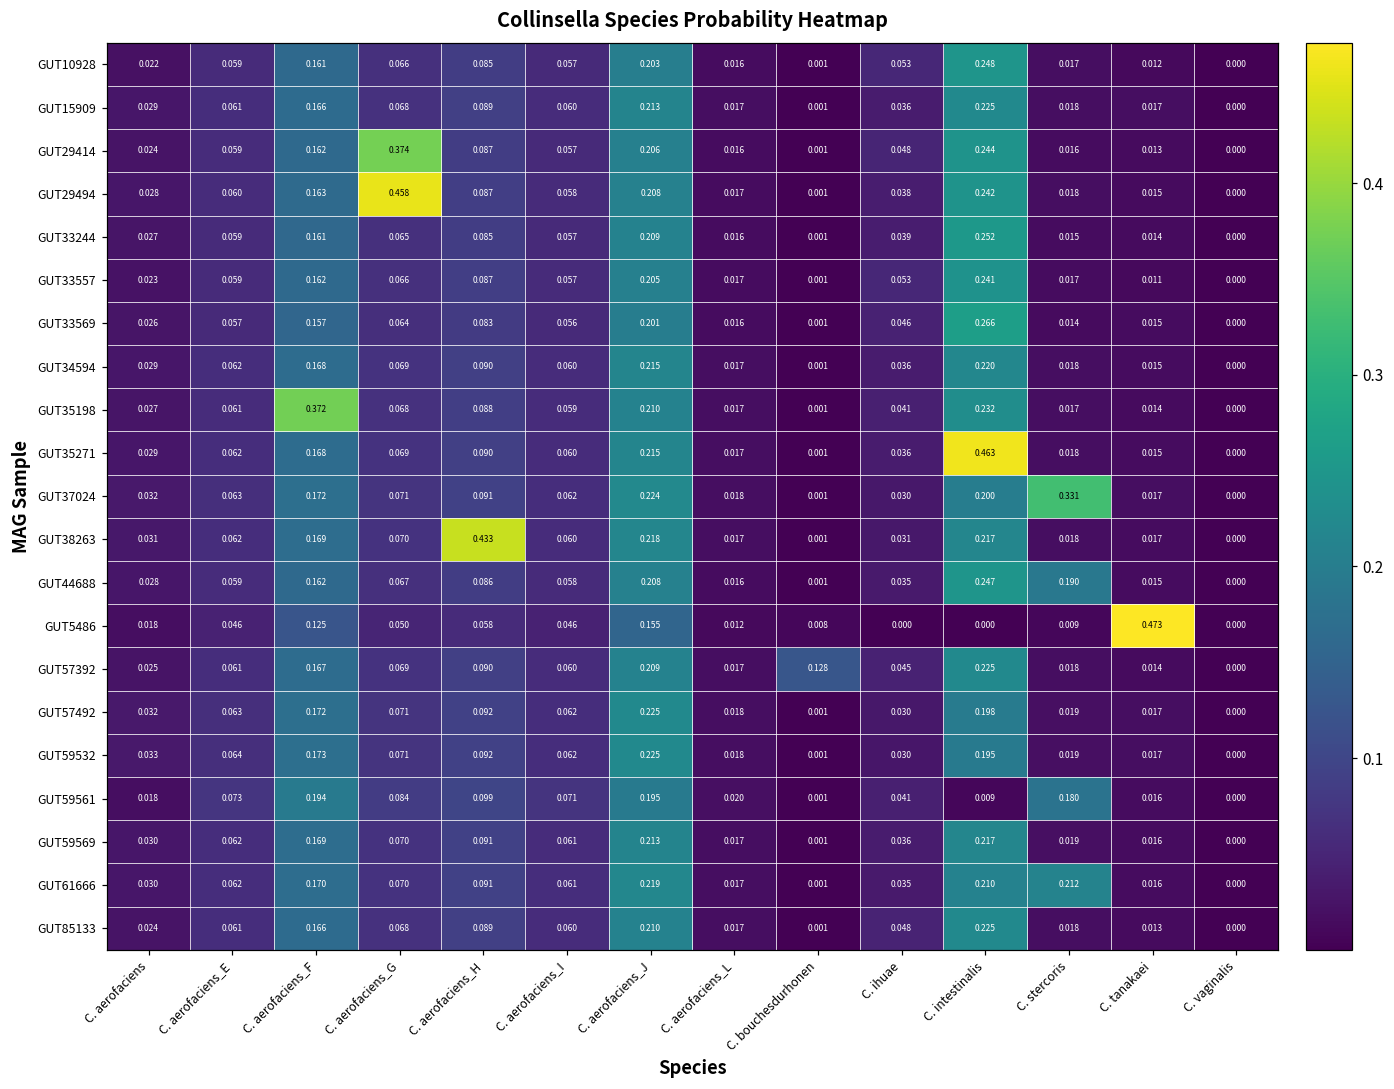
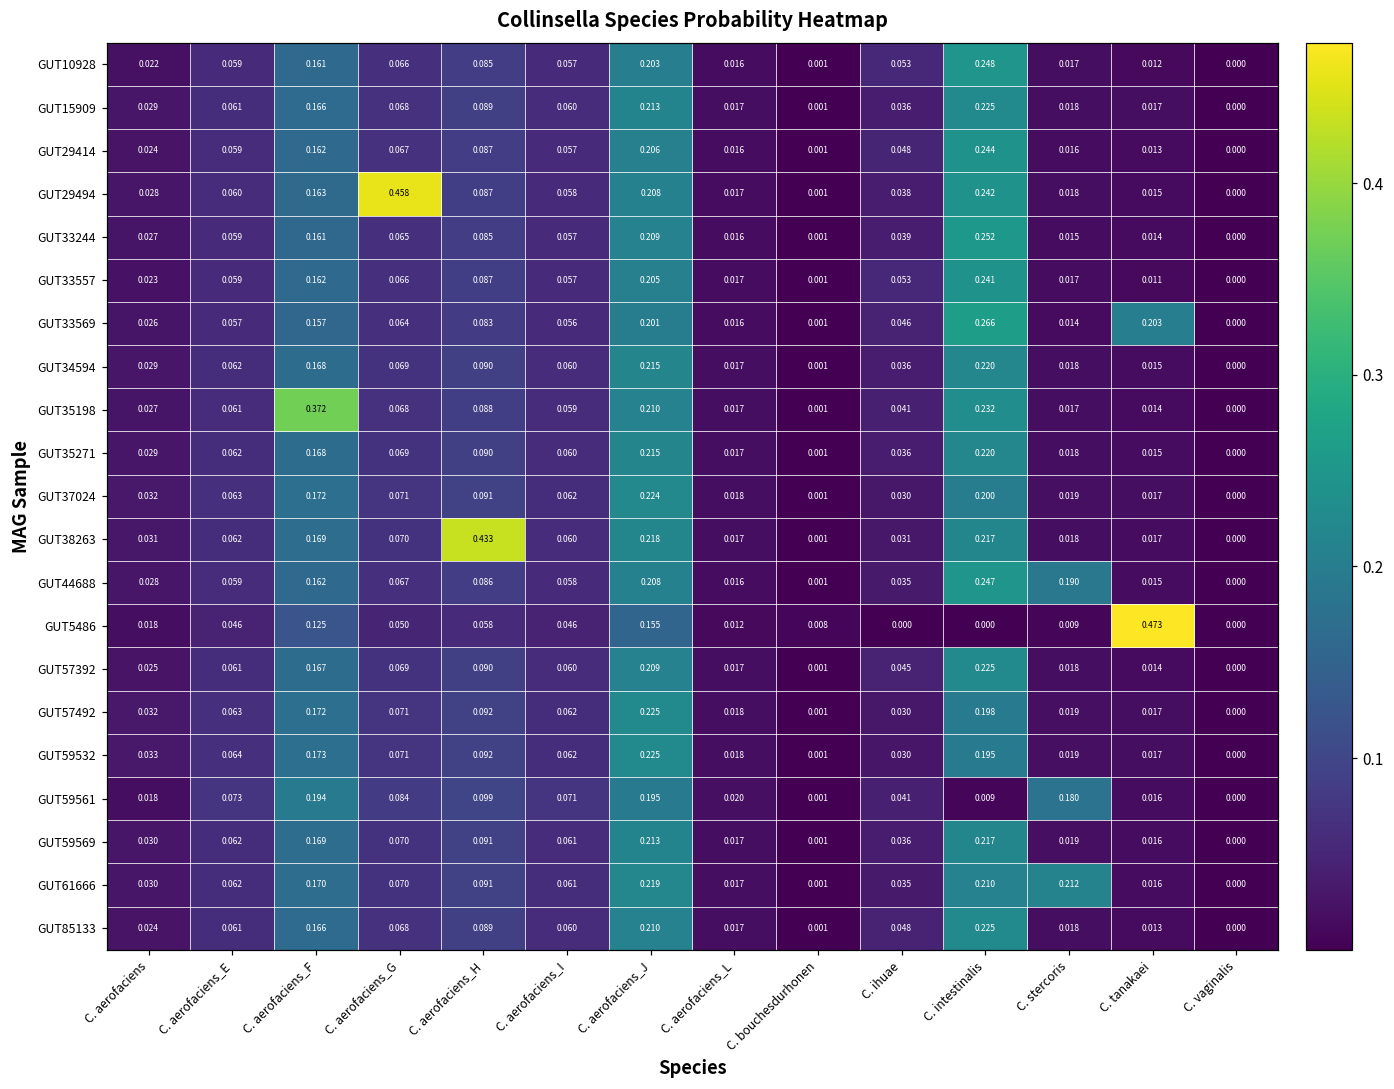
GUT29414, C. aerofaciens_G: 0.374 -> 0.067
GUT33569, C. tanakaei: 0.015 -> 0.203
GUT35271, C. intestinalis: 0.463 -> 0.220
GUT37024, C. stercoris: 0.331 -> 0.019
GUT57392, C. bouchesdurhonen: 0.128 -> 0.001
